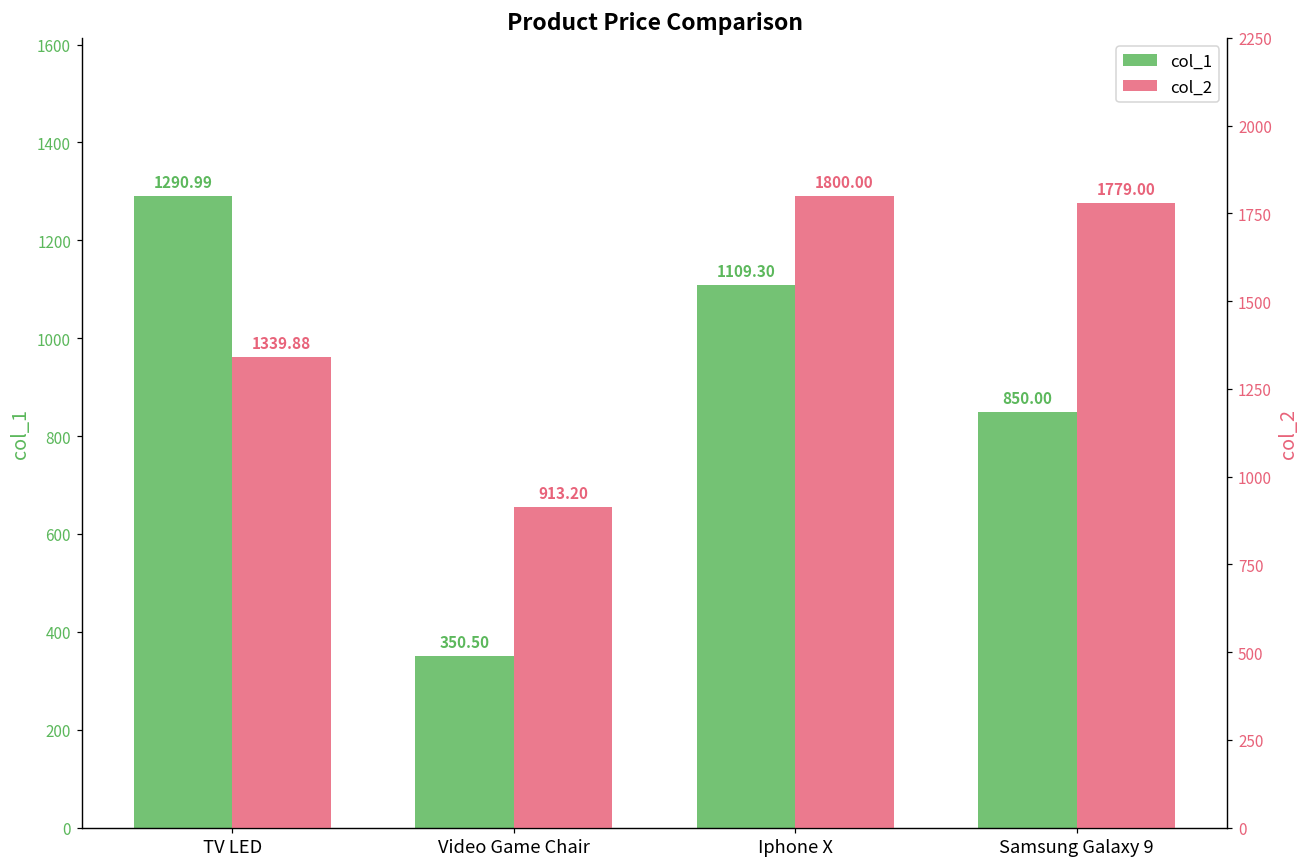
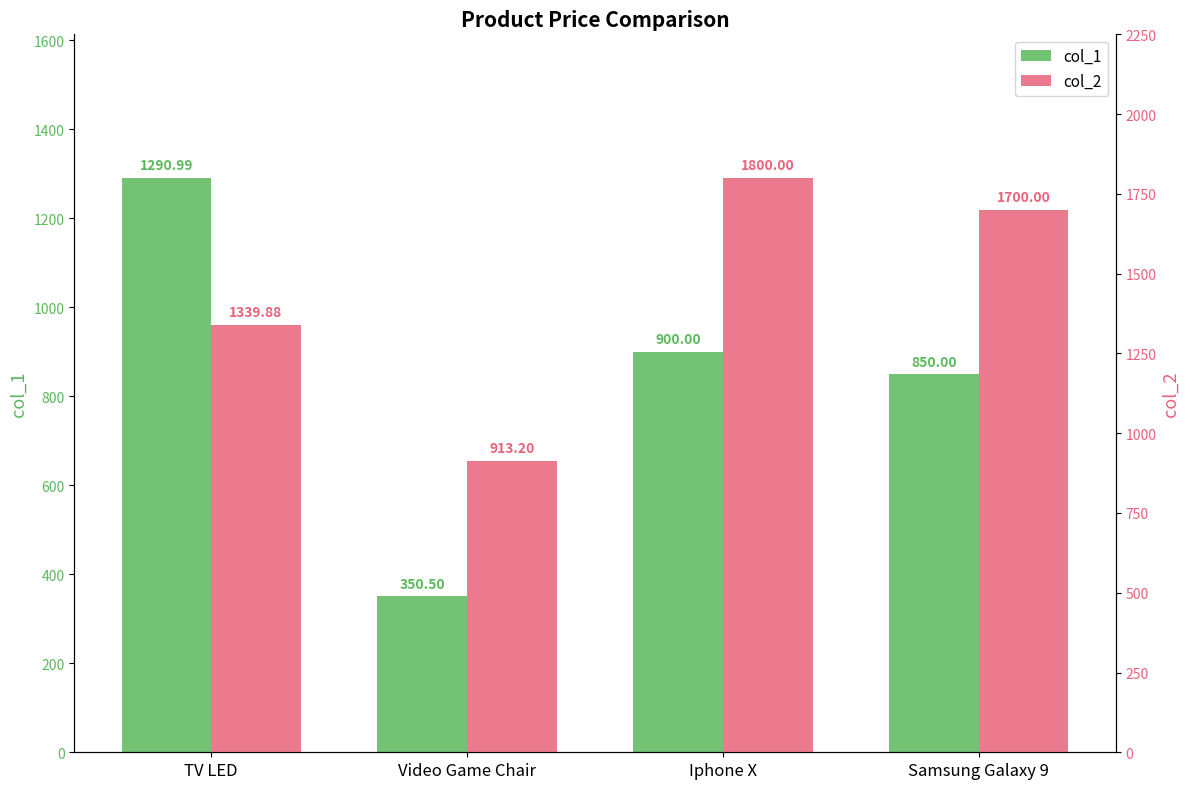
col_1, Iphone X: 1109.30 -> 900.00
col_2, Samsung Galaxy 9: 1779.00 -> 1700.00
